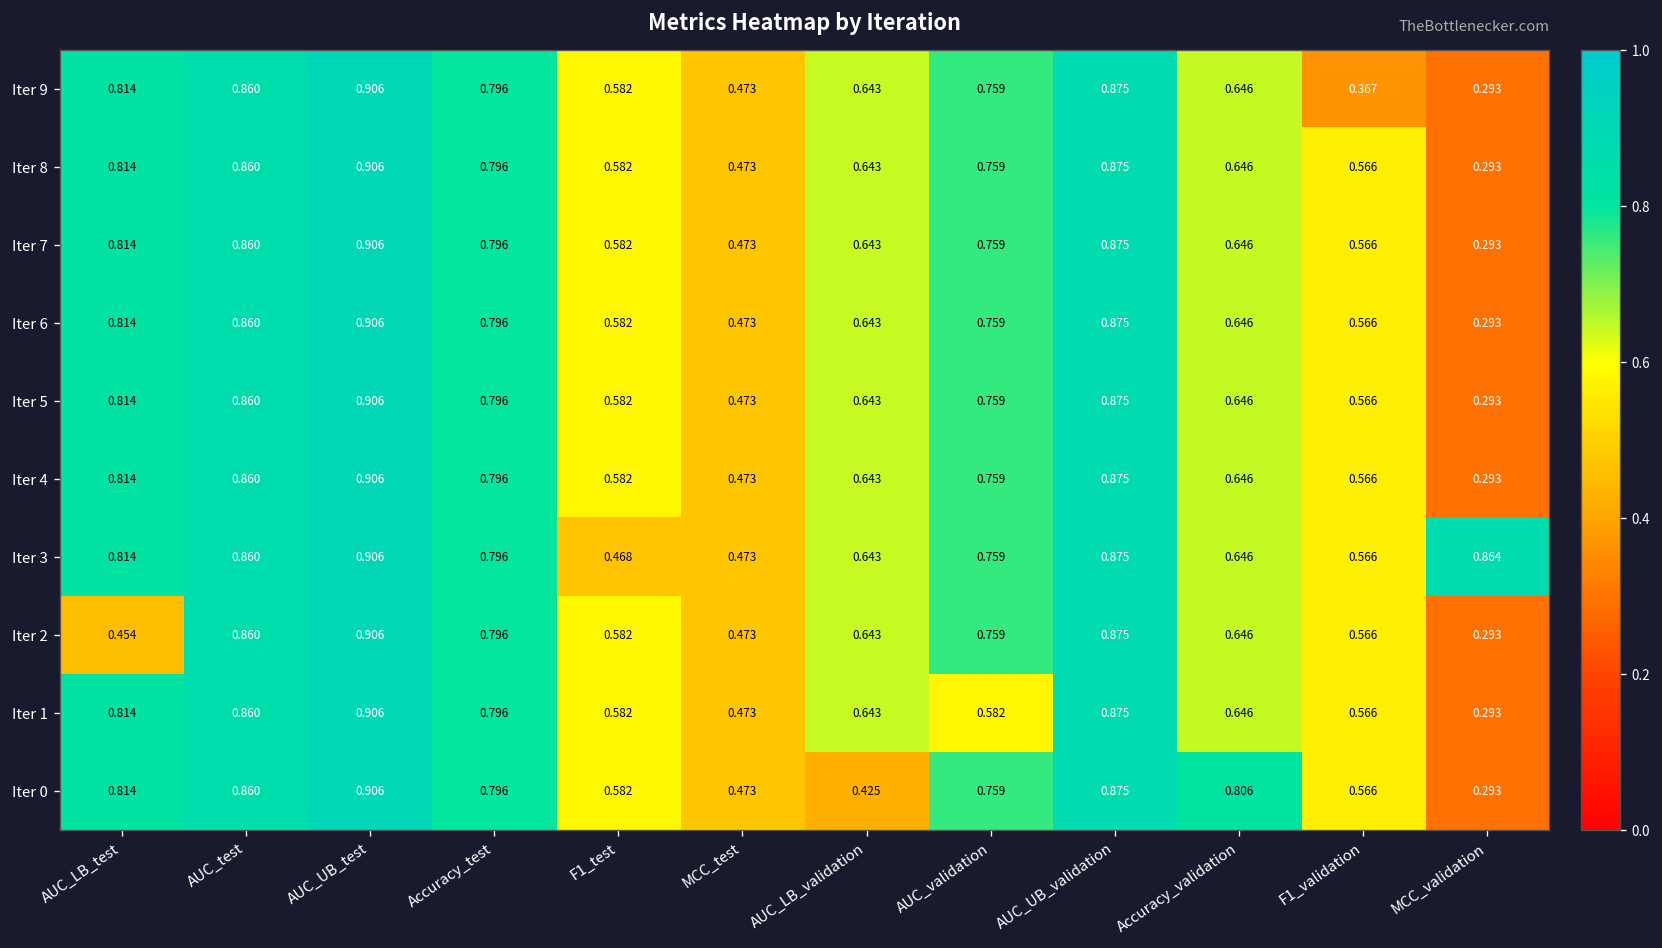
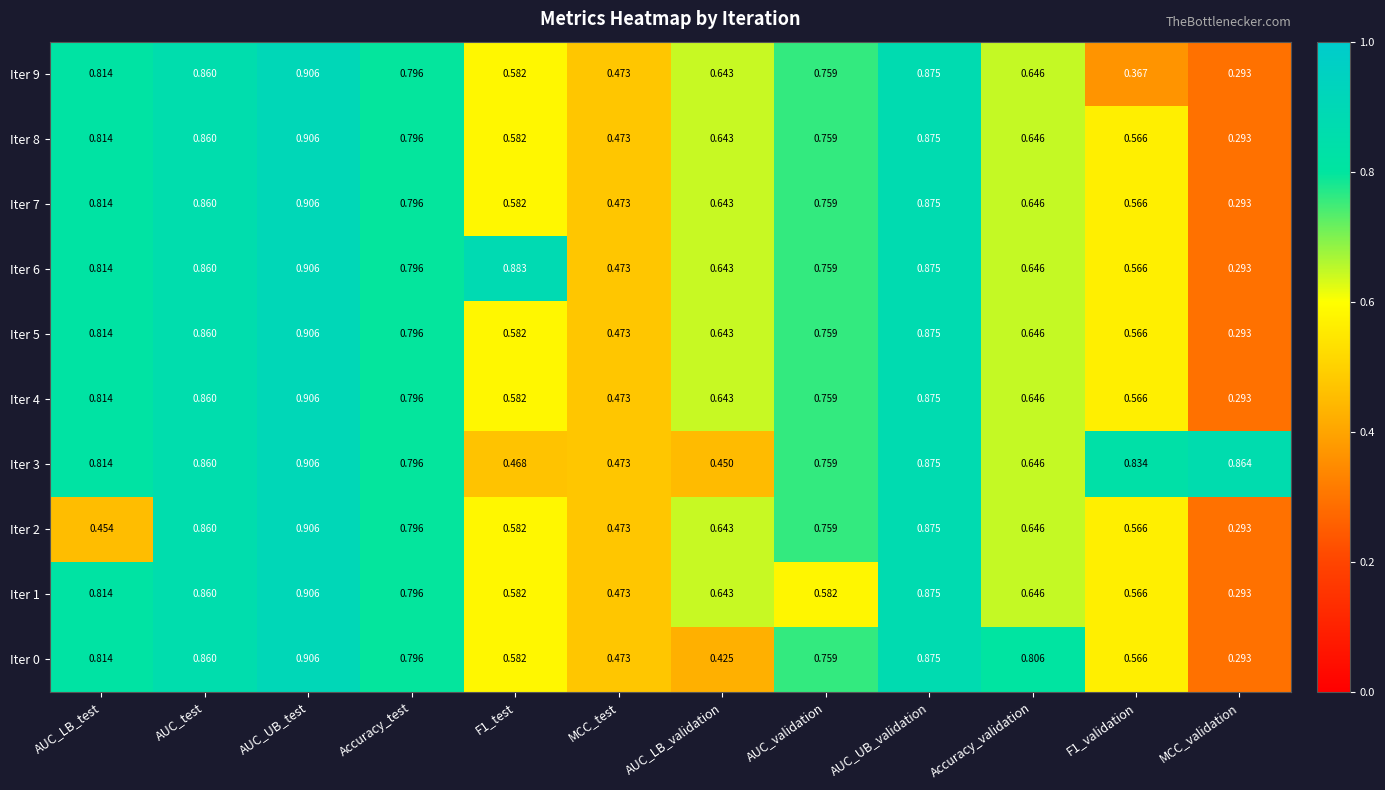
Iter 6, F1_test: 0.582 -> 0.883
Iter 3, AUC_LB_validation: 0.643 -> 0.450
Iter 3, F1_validation: 0.566 -> 0.834
